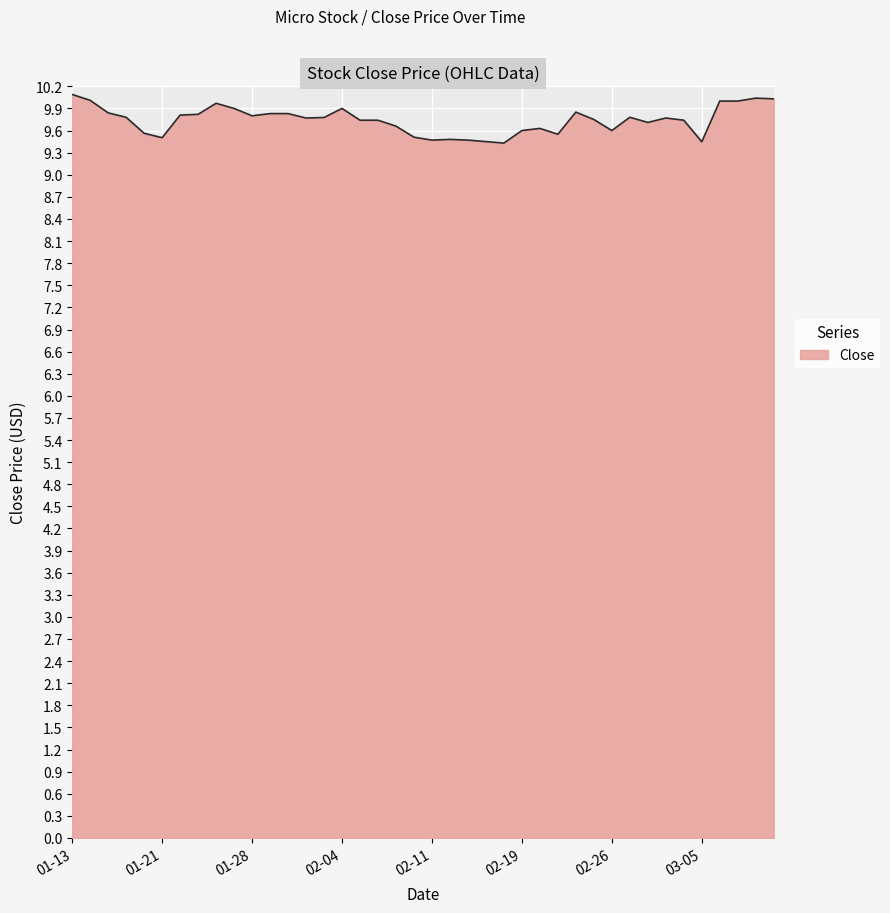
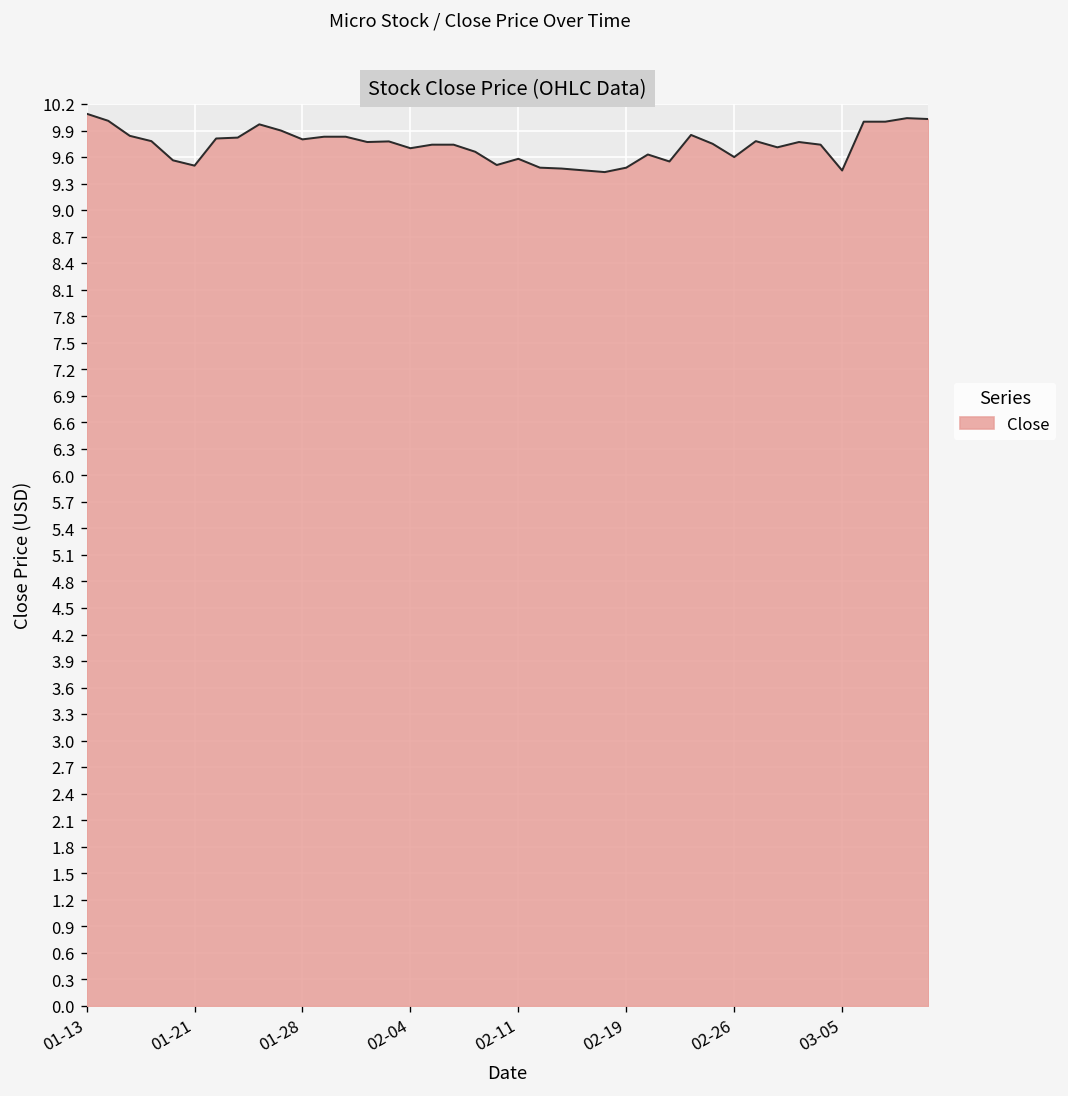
02-04: 9.9 -> 9.7
02-11: 9.5 -> 9.6
02-19: 9.6 -> 9.5
